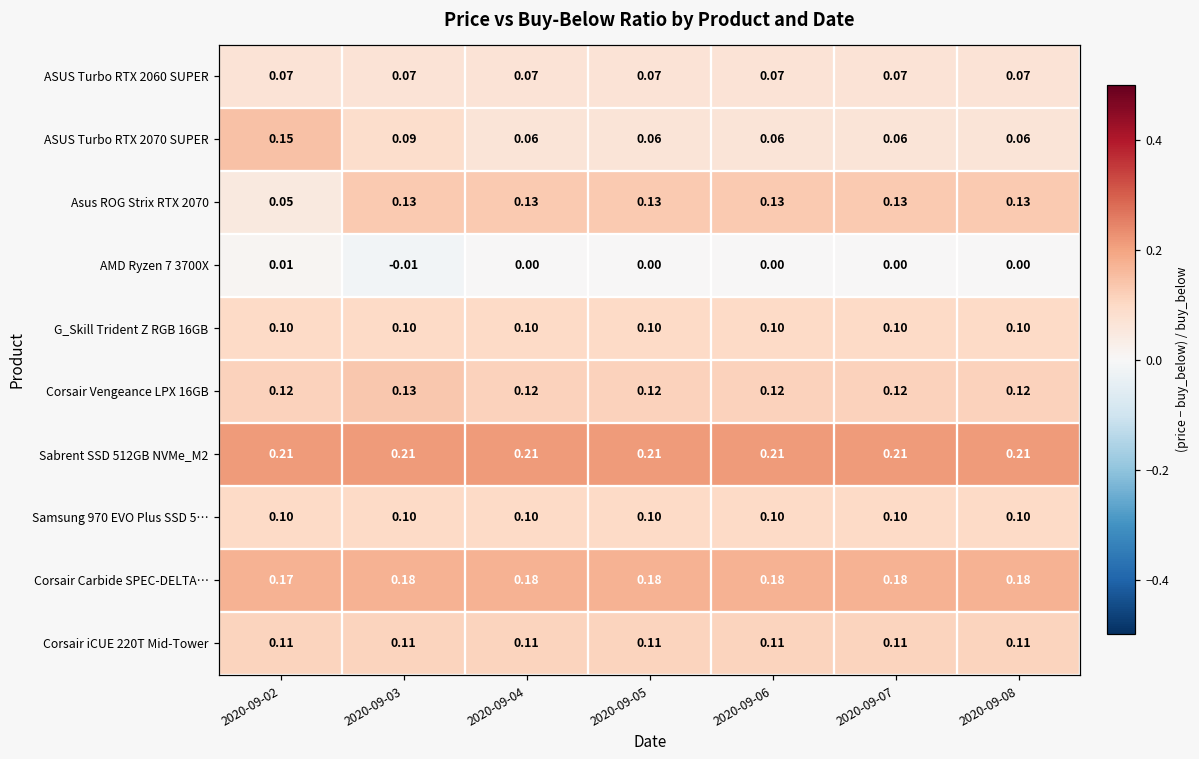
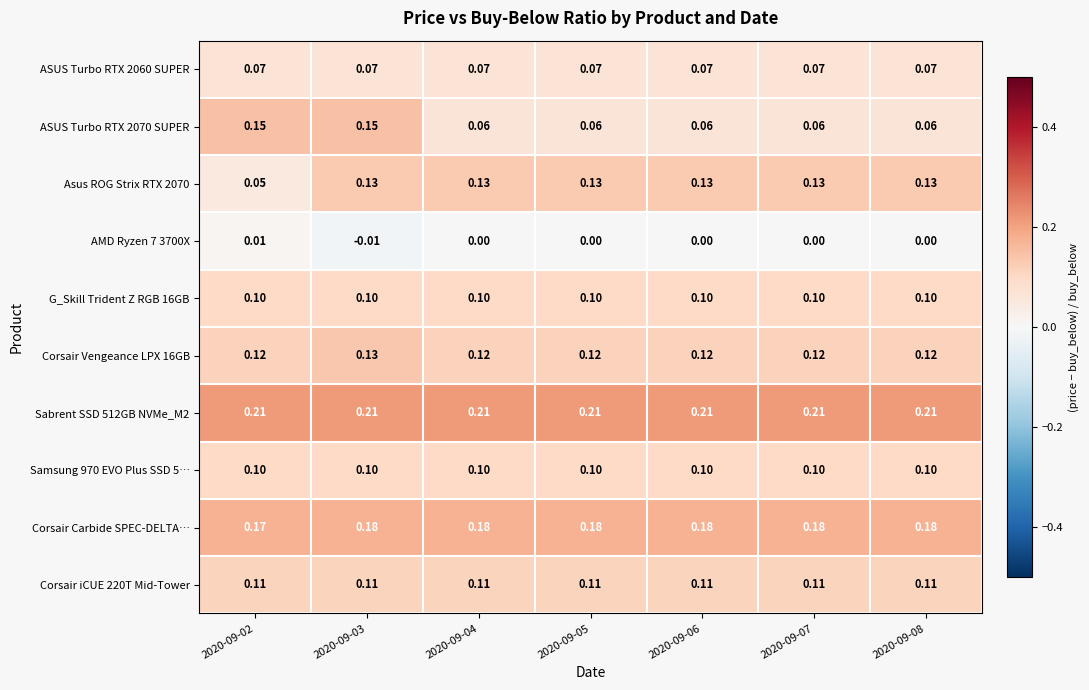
ASUS Turbo RTX 2070 SUPER, 2020-09-03: 0.09 -> 0.15
